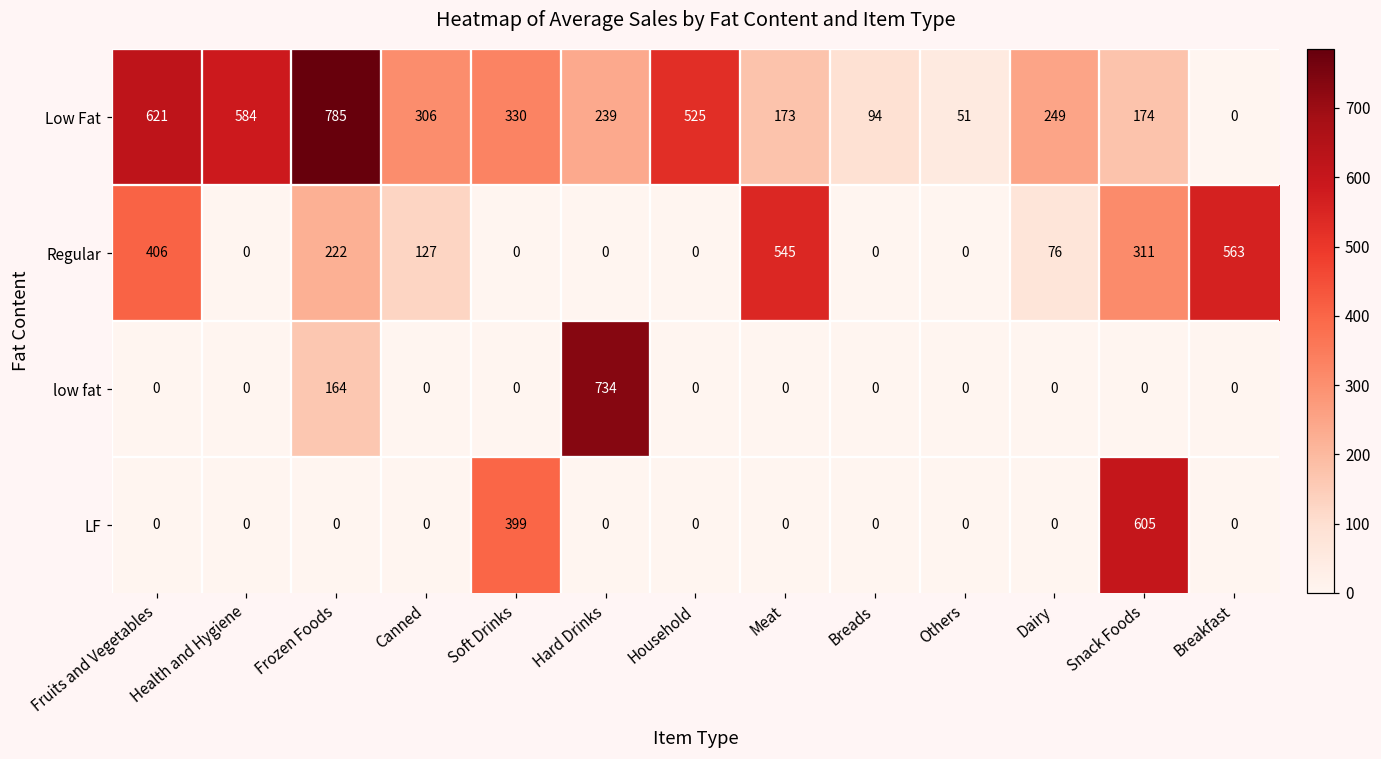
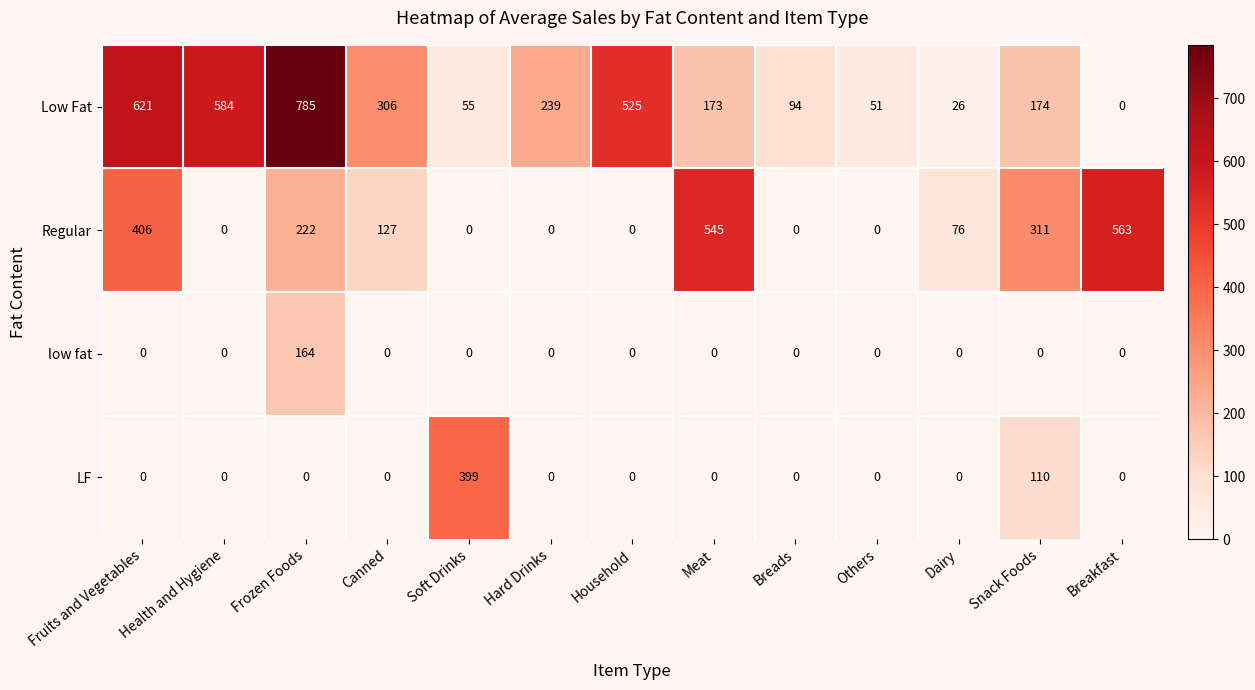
Low Fat, Soft Drinks: 330 -> 55
Low Fat, Dairy: 249 -> 26
low fat, Hard Drinks: 734 -> 0
LF, Snack Foods: 605 -> 110
